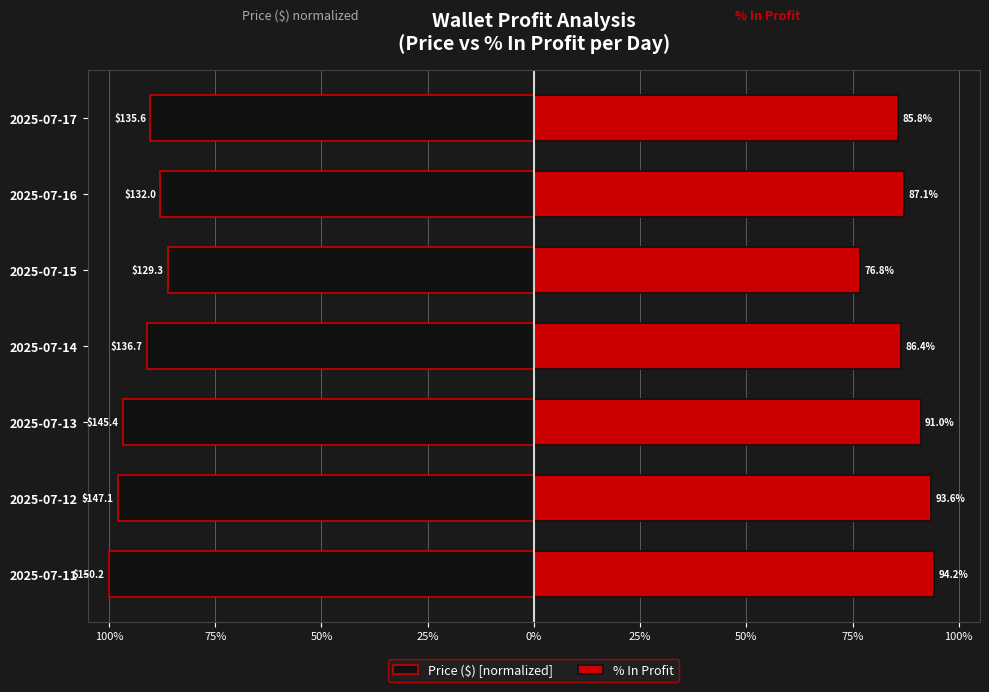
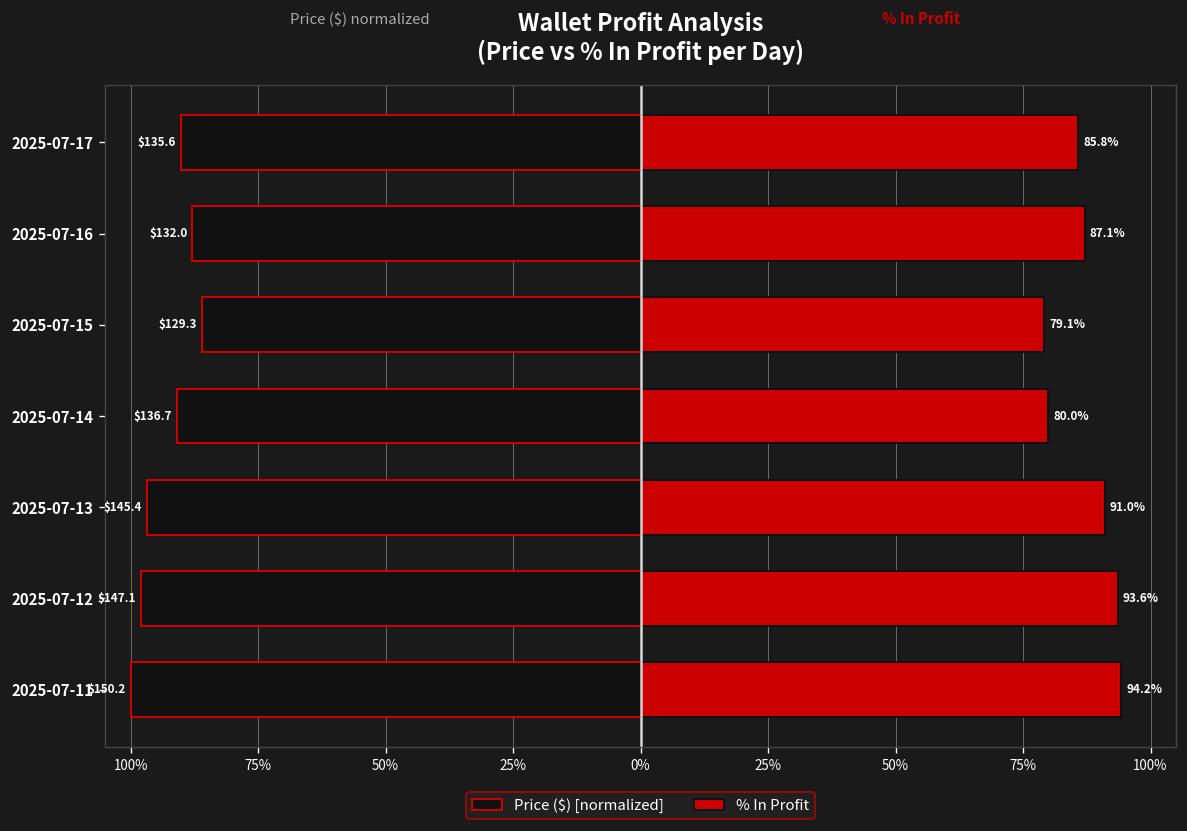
% In Profit, 2025-07-15: 76.8% -> 79.1%
% In Profit, 2025-07-14: 86.4% -> 80.0%
